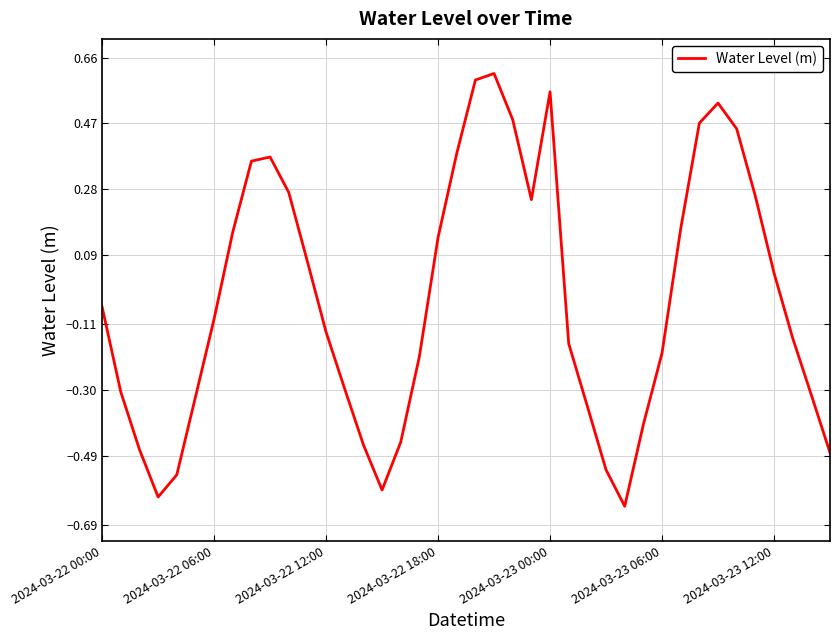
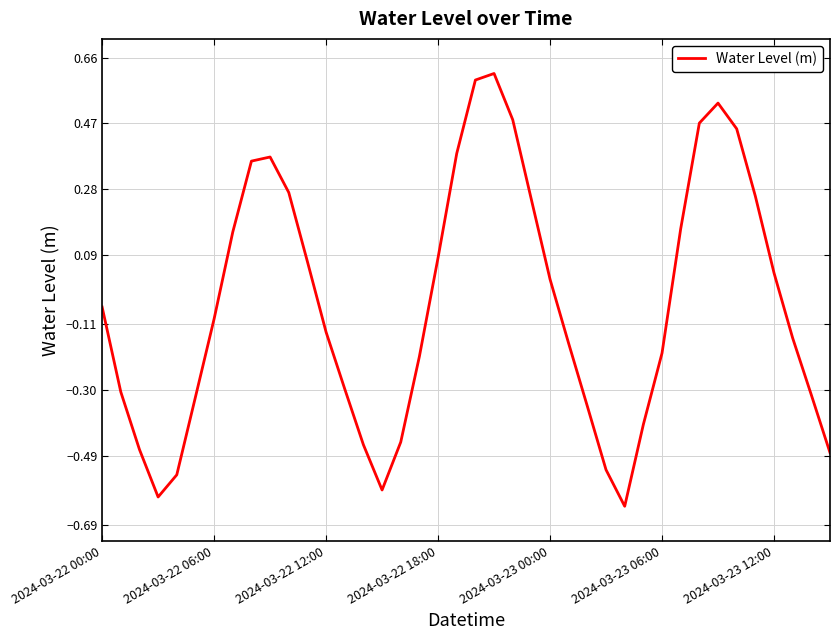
2024-03-22 18:00: 0.14 -> 0.08
2024-03-23 00:00: 0.56 -> 0.02
